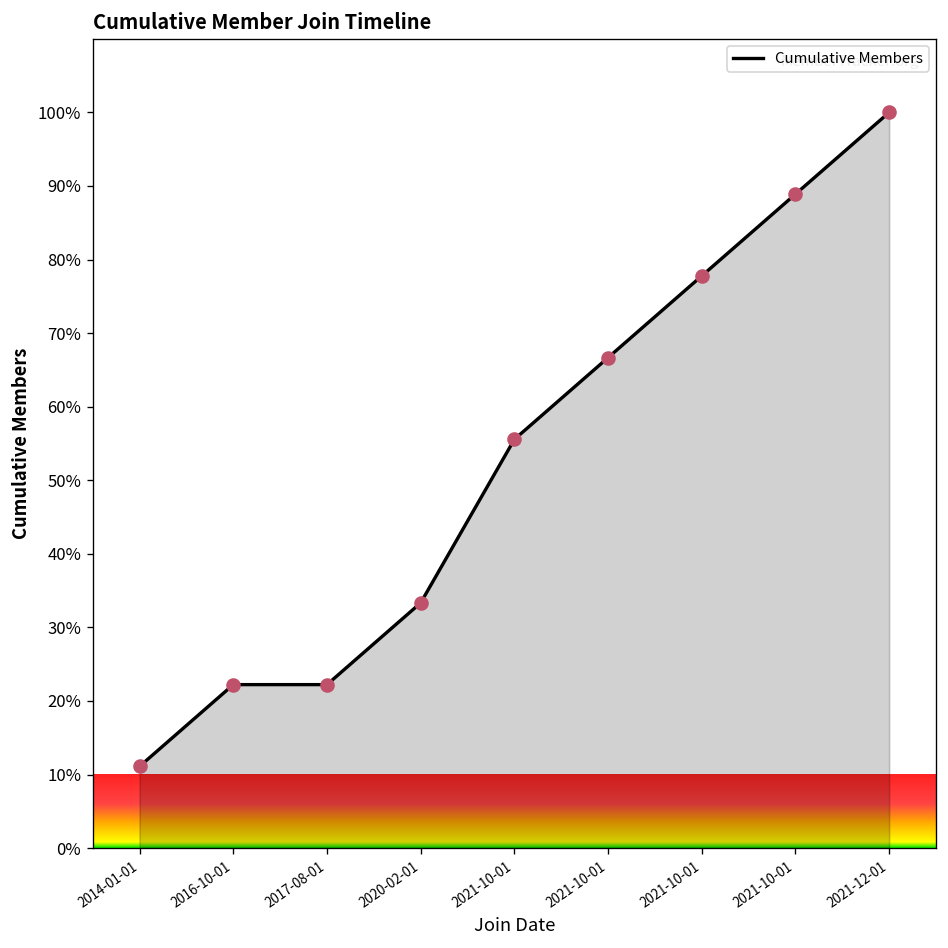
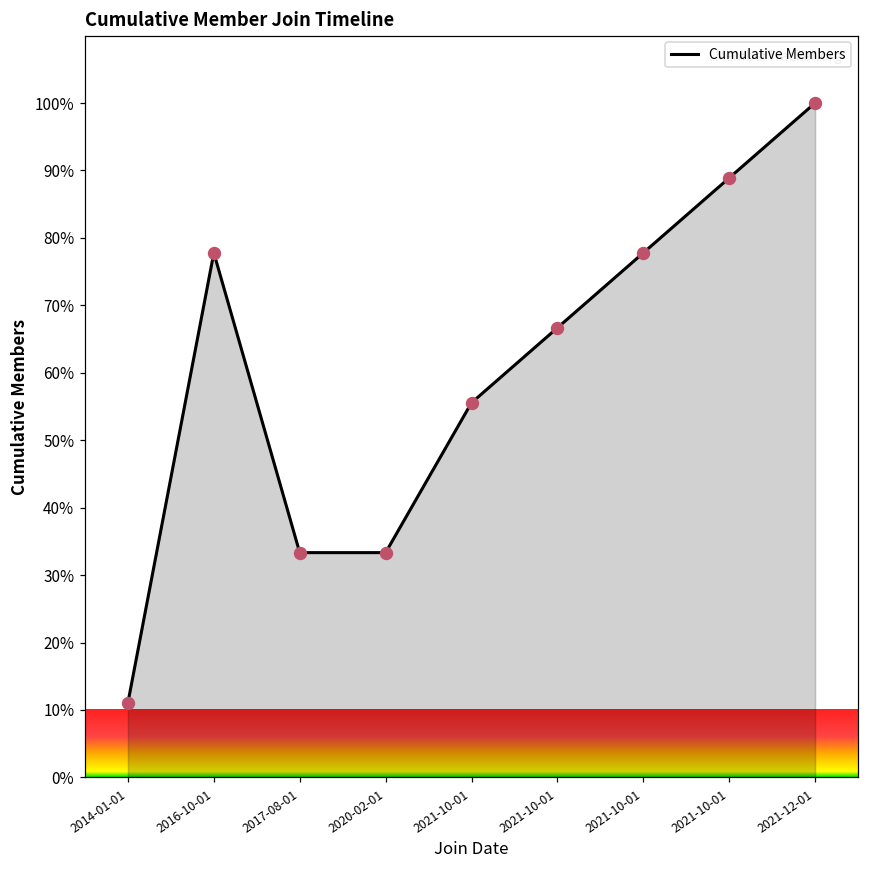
2016-10-01: 22% -> 78%
2017-08-01: 22% -> 33%
